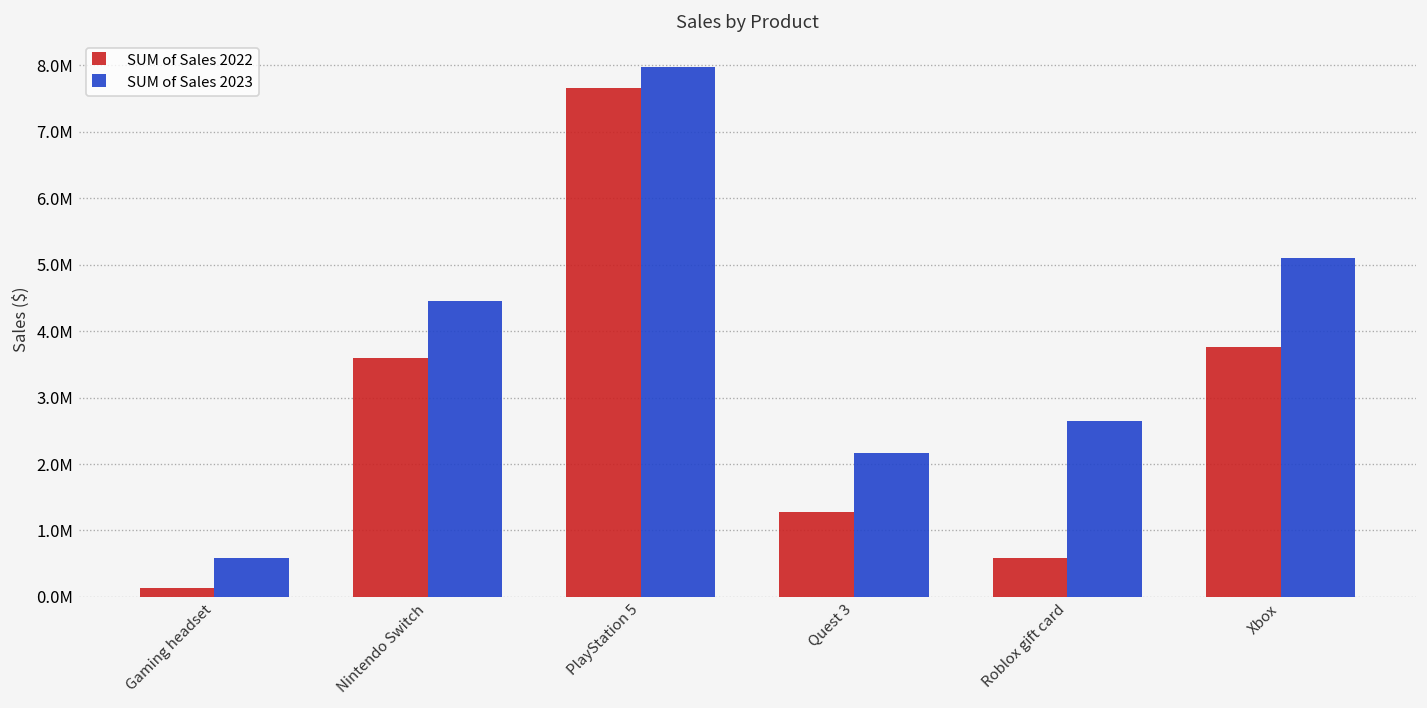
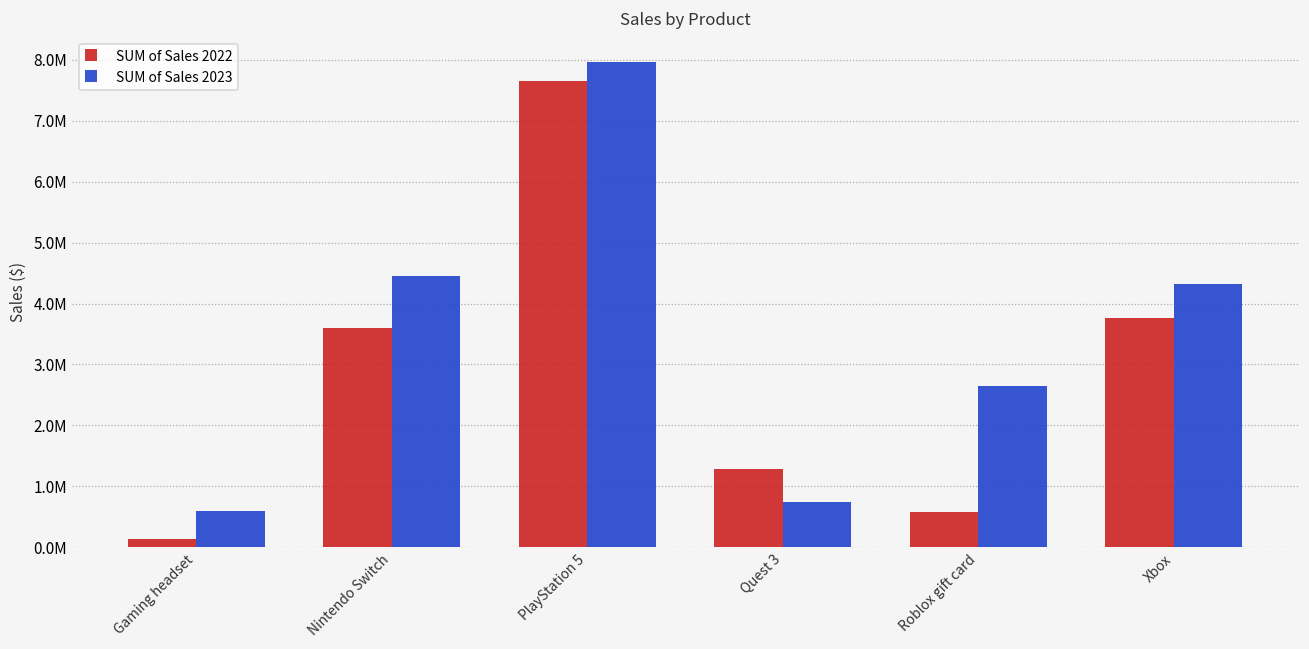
SUM of Sales 2023, Quest 3: 2200000 -> 700000
SUM of Sales 2023, Xbox: 5100000 -> 4300000
